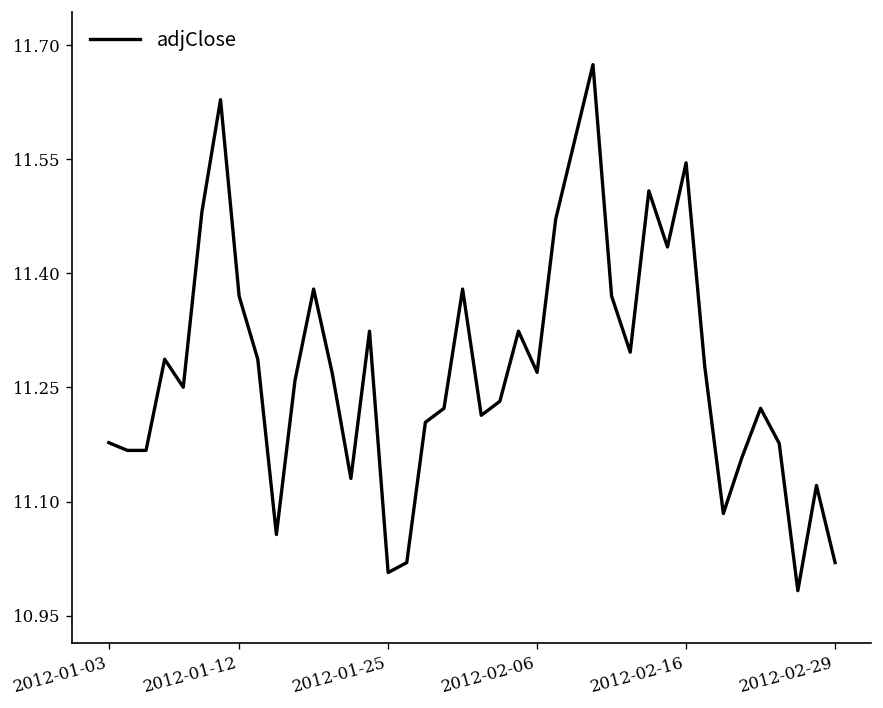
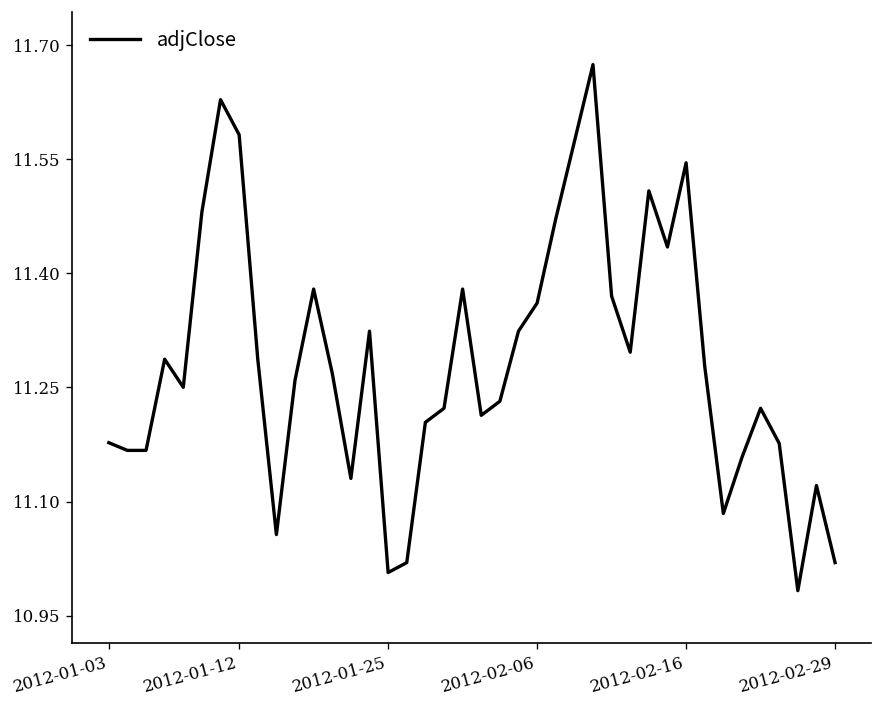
2012-01-12: 11.37 -> 11.58
2012-02-06: 11.27 -> 11.36
